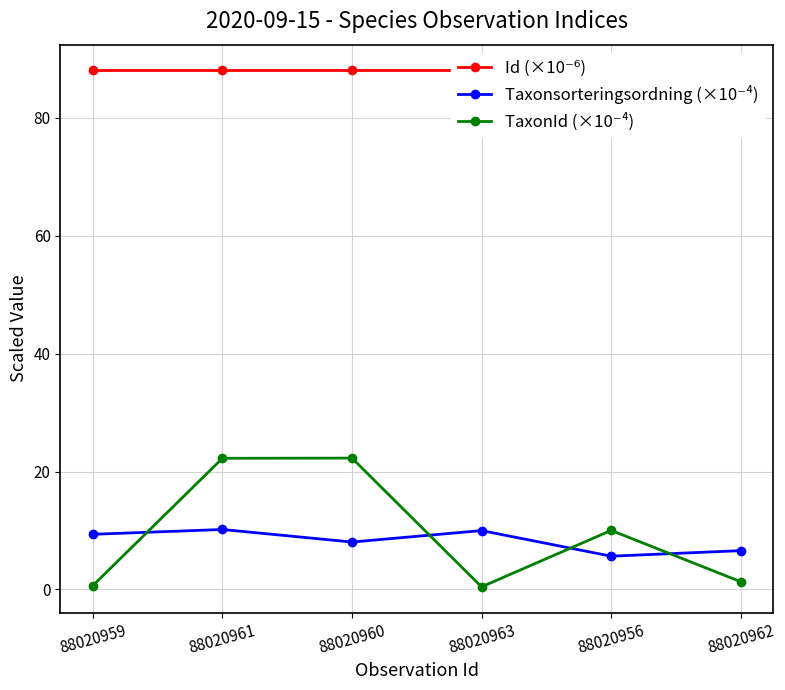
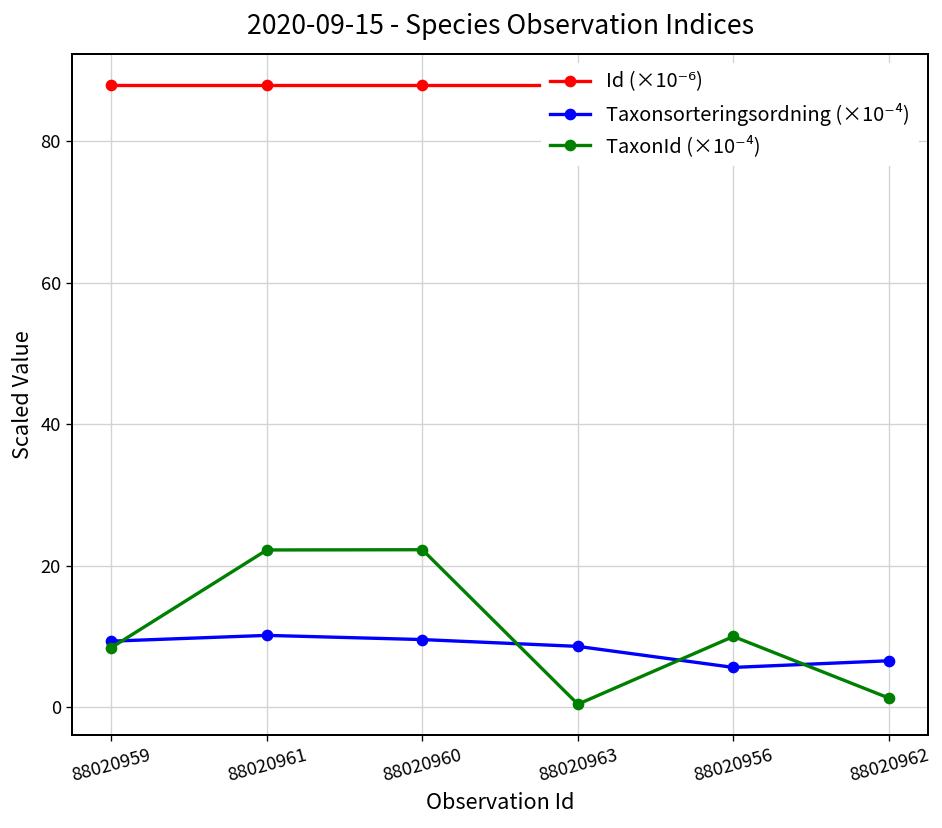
TaxonId (×10⁻⁴), 88020959: 1 -> 8
Taxonsorteringsordning (×10⁻⁴), 88020960: 8 -> 10
Taxonsorteringsordning (×10⁻⁴), 88020963: 10 -> 9
